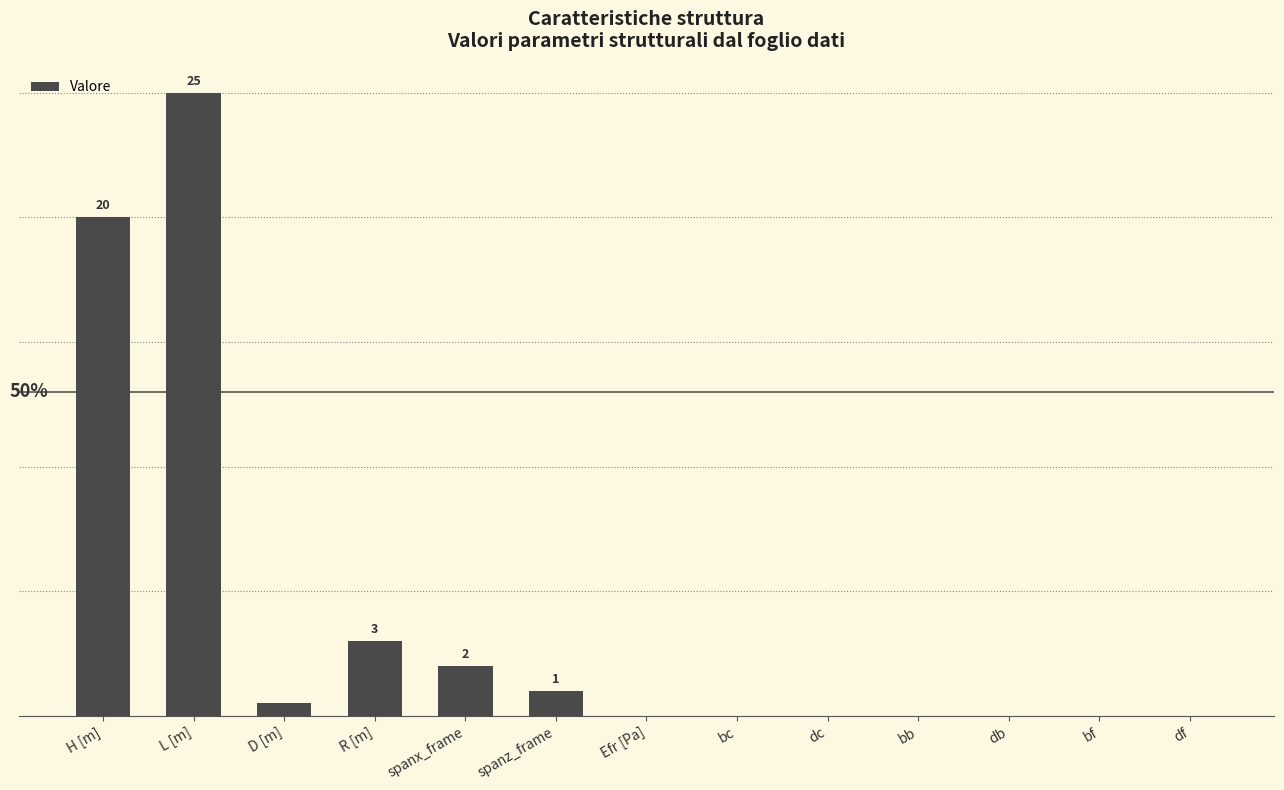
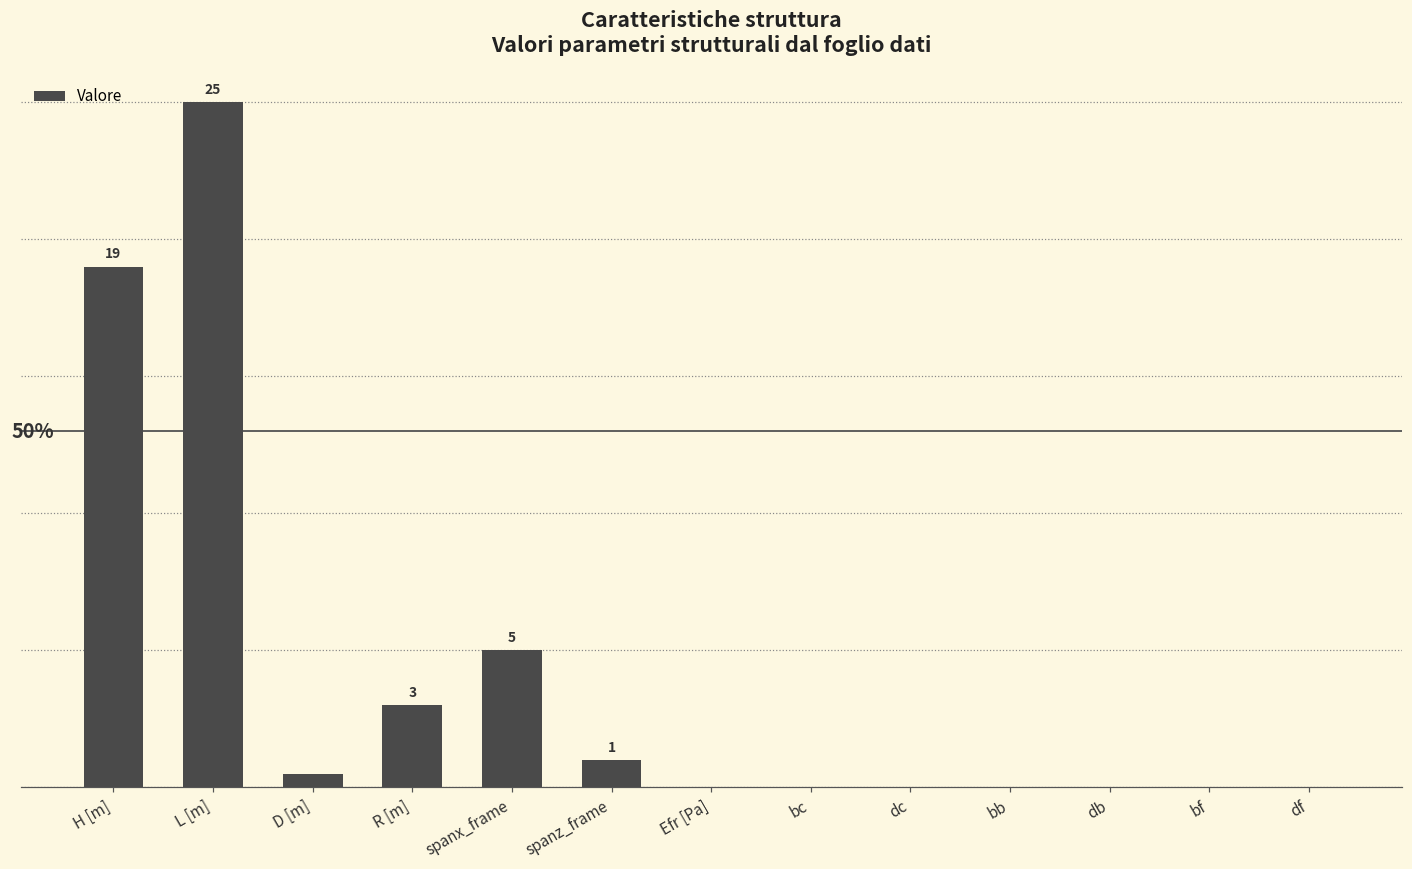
H [m]: 20 -> 19
spanx_frame: 2 -> 5
